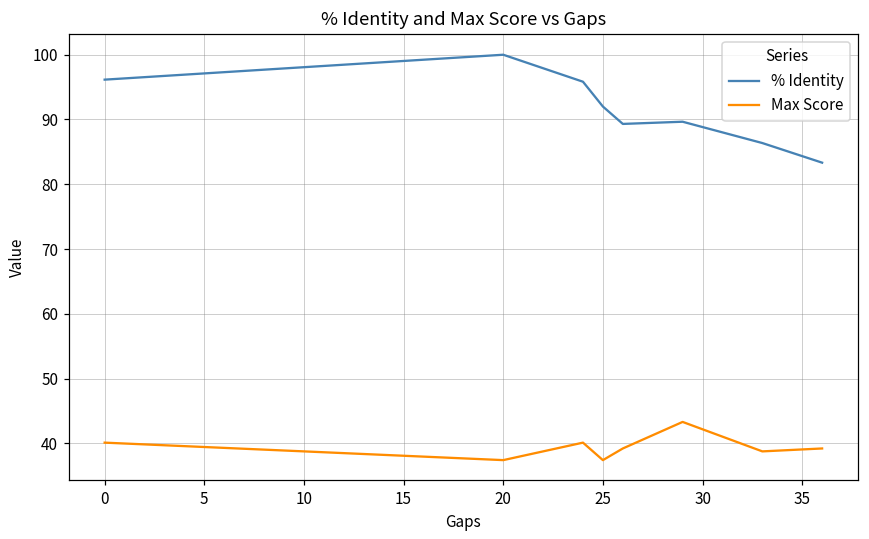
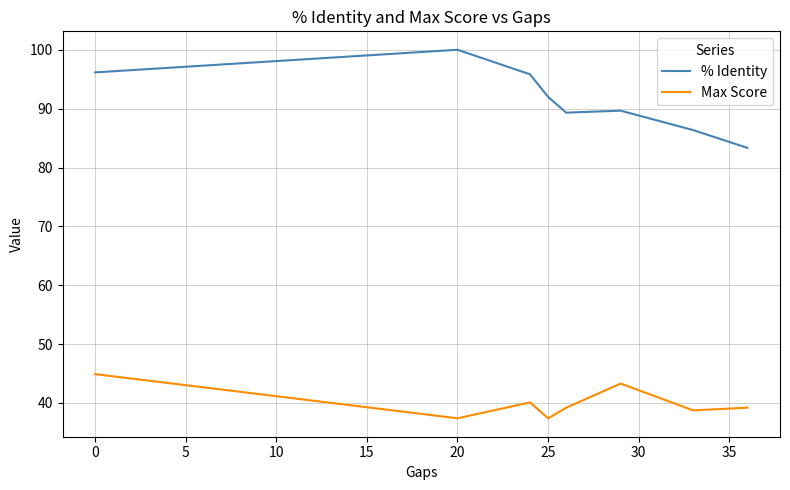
Max Score, 0: 40 -> 45
